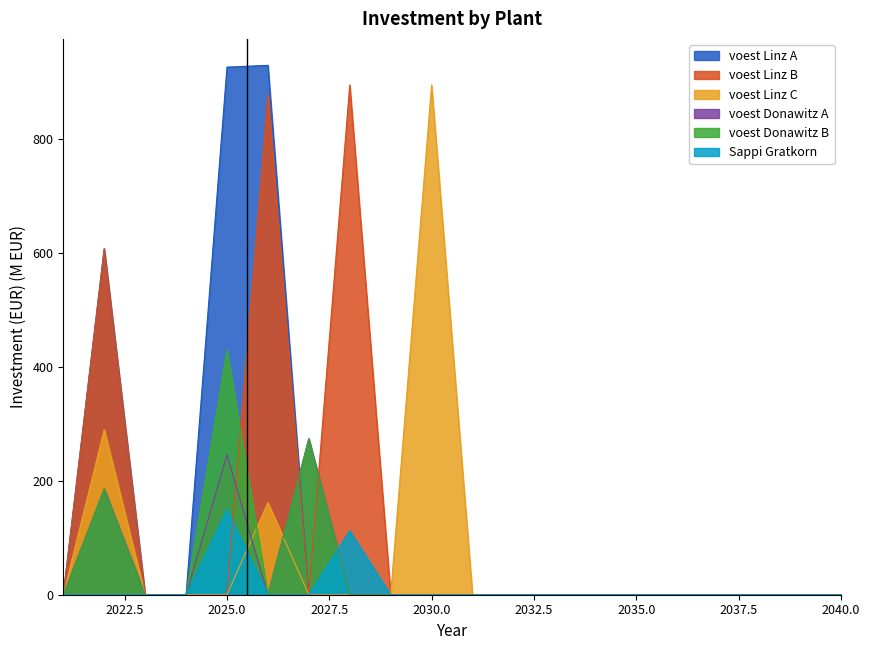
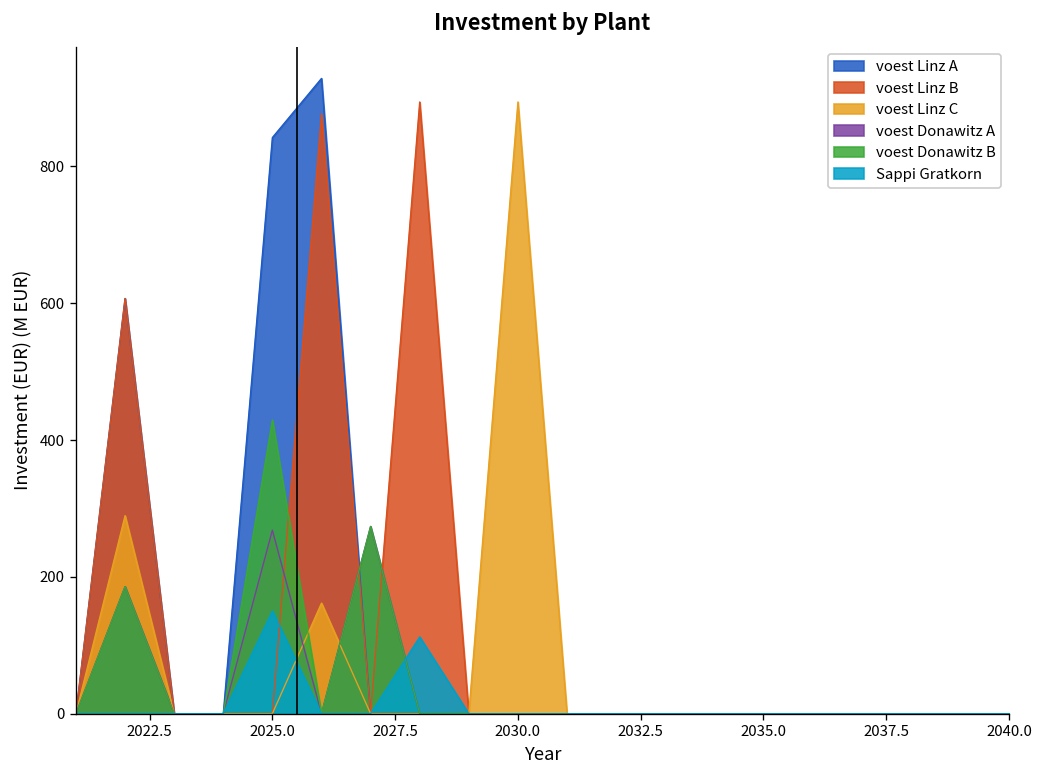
voest Linz A, 2025.0: 930 -> 840
voest Donawitz A, 2025.0: 250 -> 270
